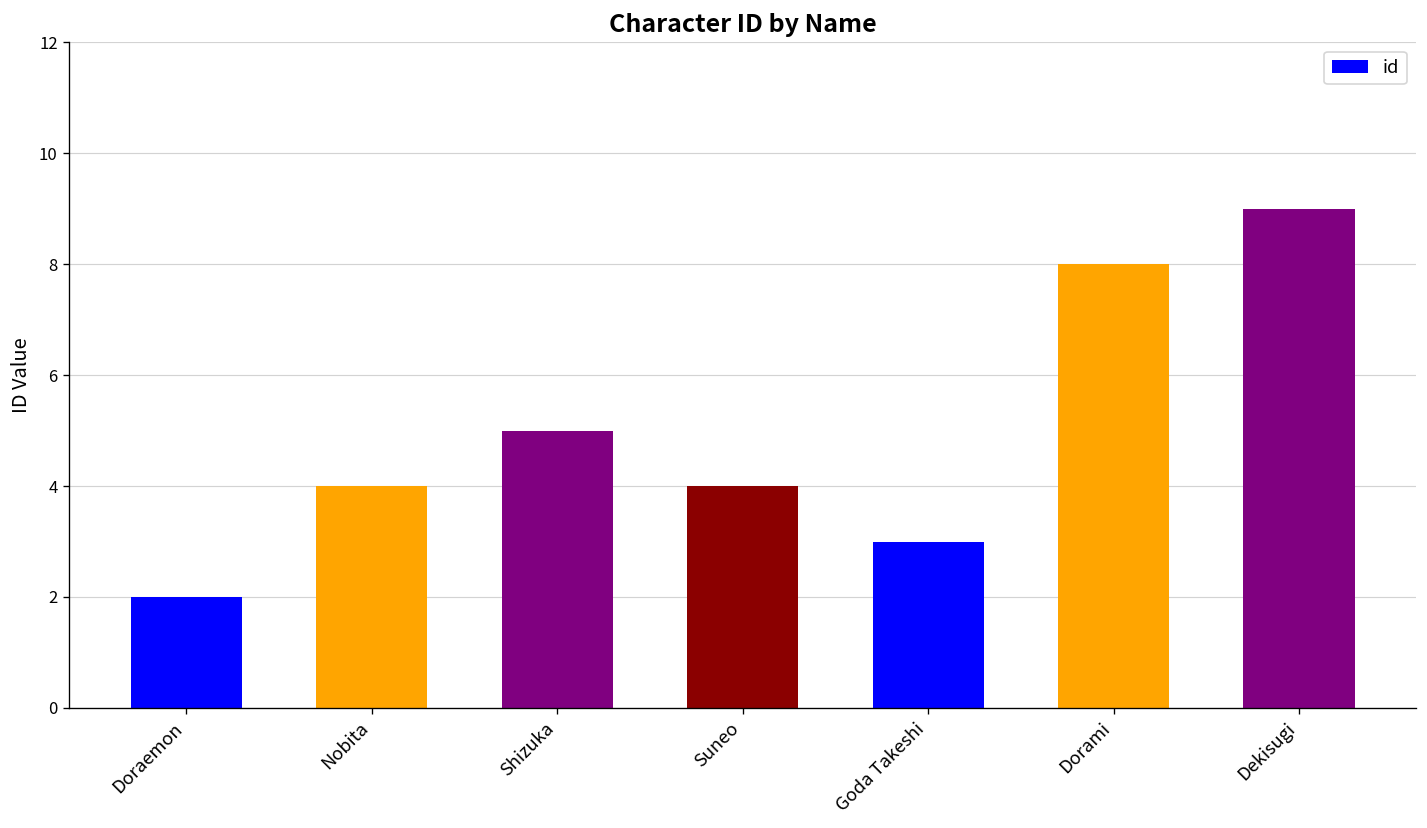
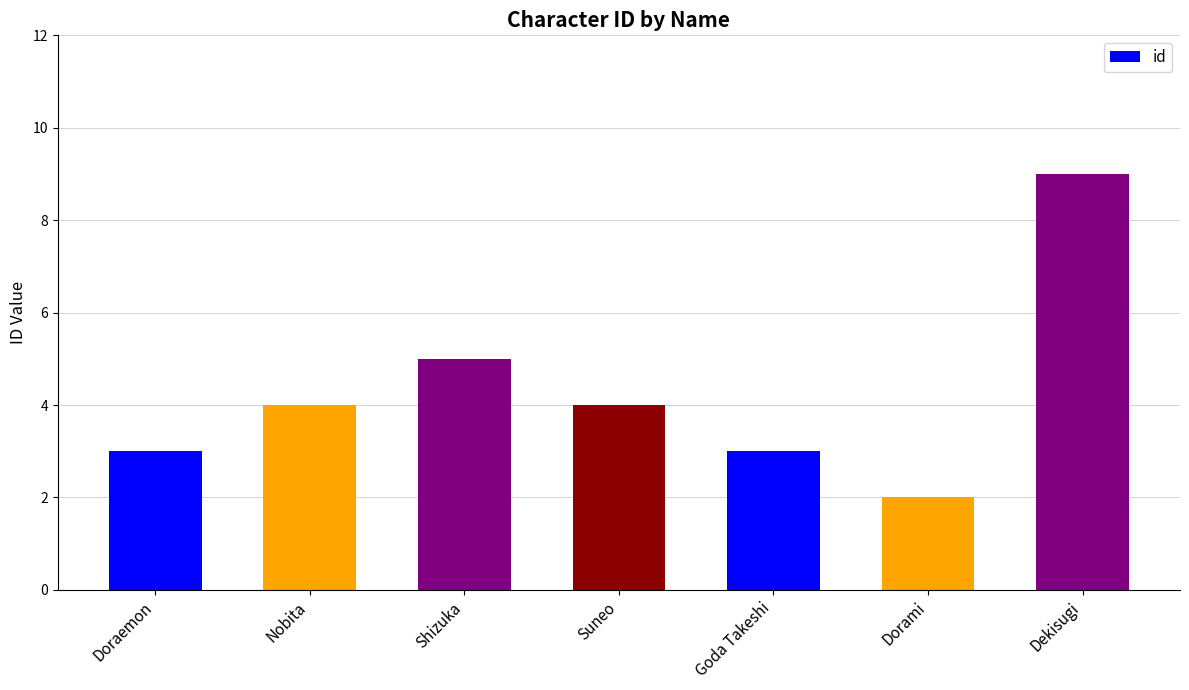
Doraemon: 2 -> 3
Dorami: 8 -> 2
